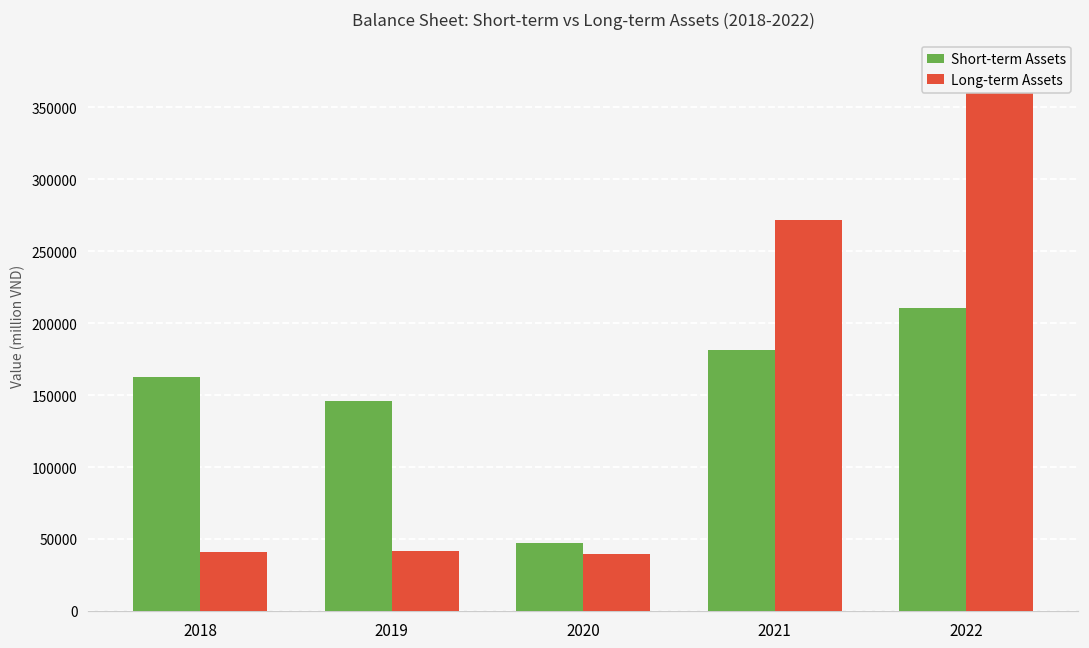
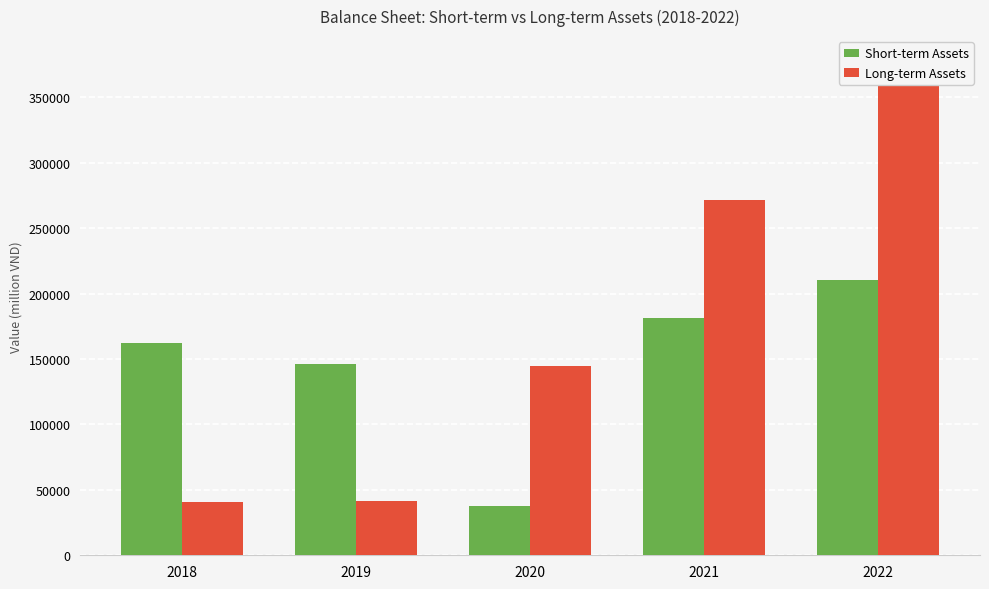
Short-term Assets, 2020: 47000 -> 37000
Long-term Assets, 2020: 40000 -> 145000
